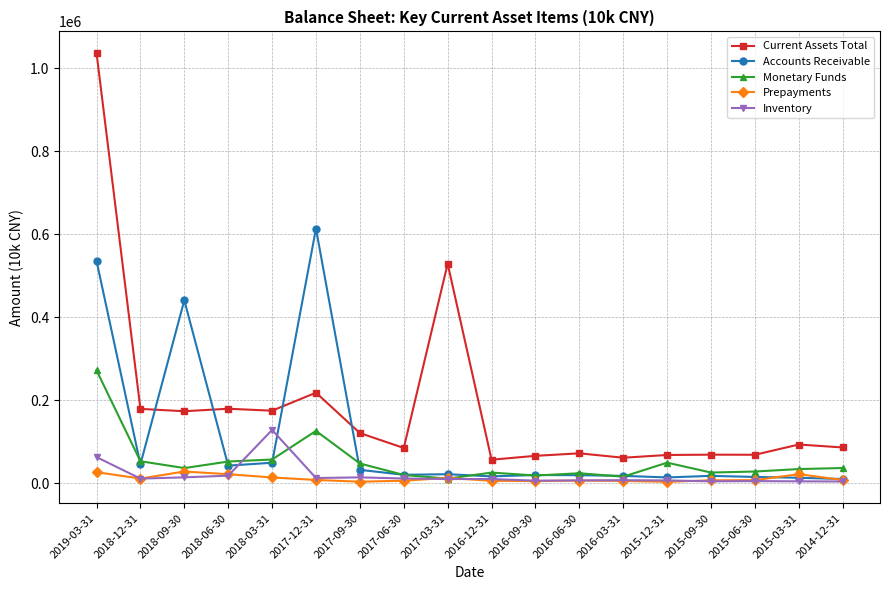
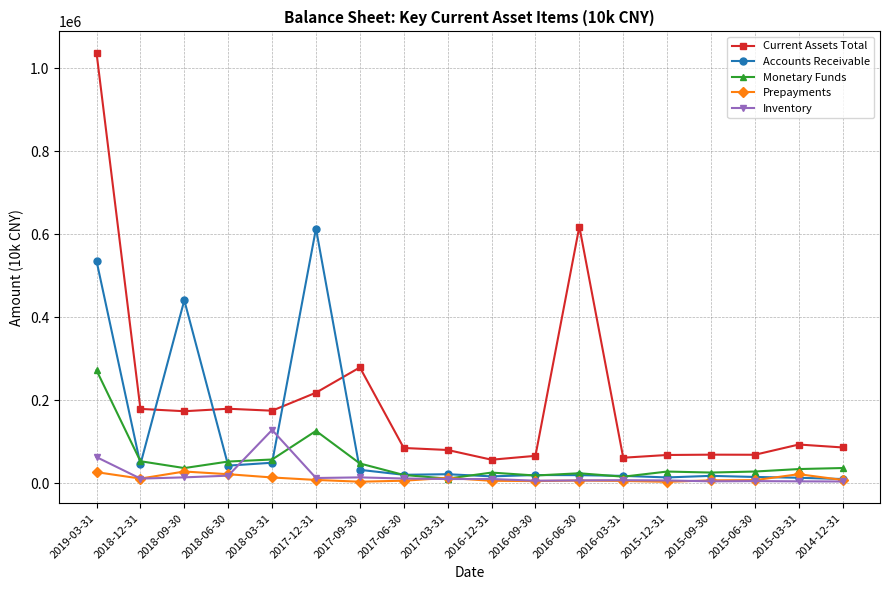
Current Assets Total, 2017-09-30: 120000 -> 280000
Current Assets Total, 2017-03-31: 530000 -> 80000
Current Assets Total, 2016-06-30: 70000 -> 620000
Monetary Funds, 2015-12-31: 50000 -> 30000
